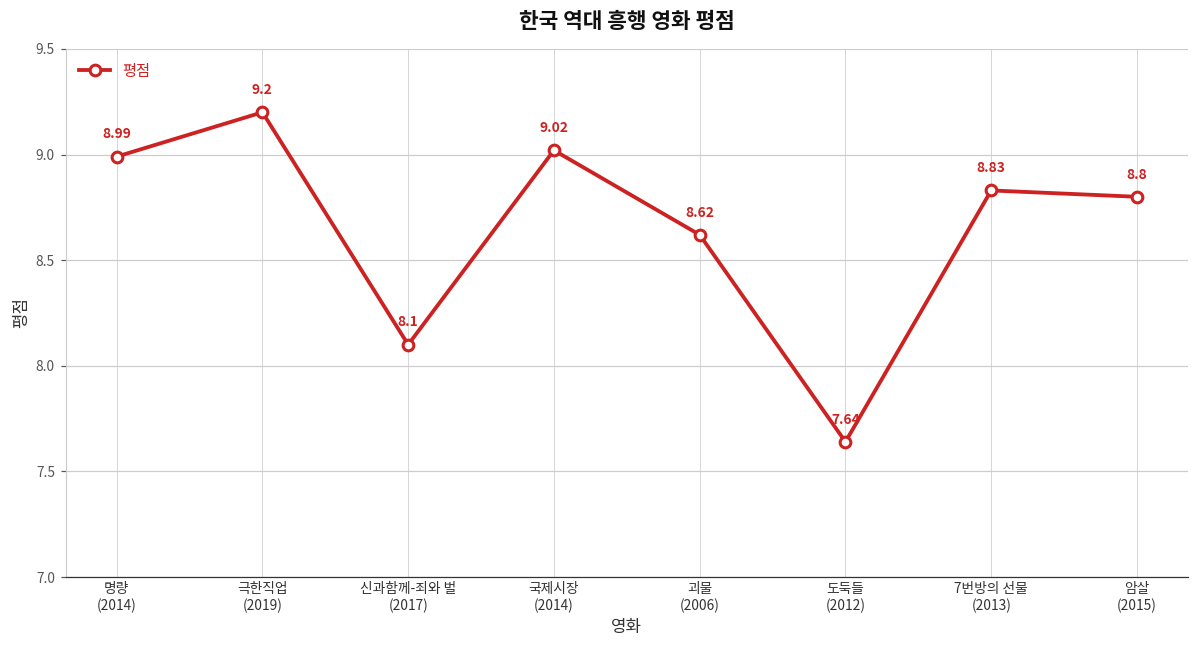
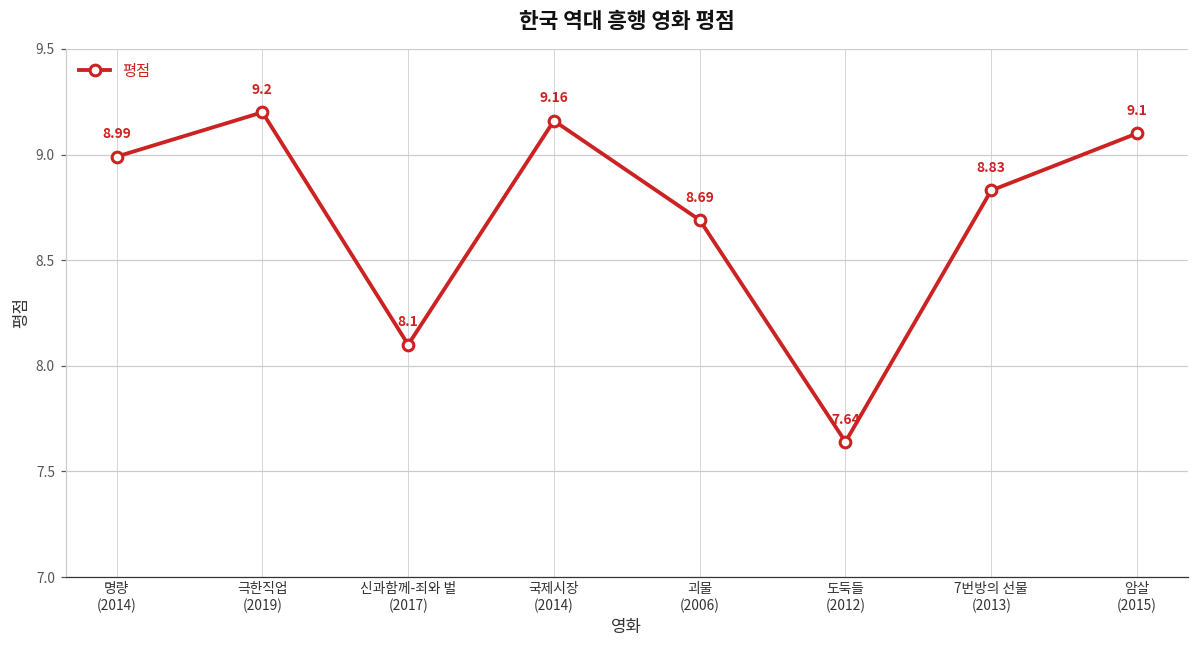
국제시장 (2014): 9.02 -> 9.16
괴물 (2006): 8.62 -> 8.69
암살 (2015): 8.8 -> 9.1
